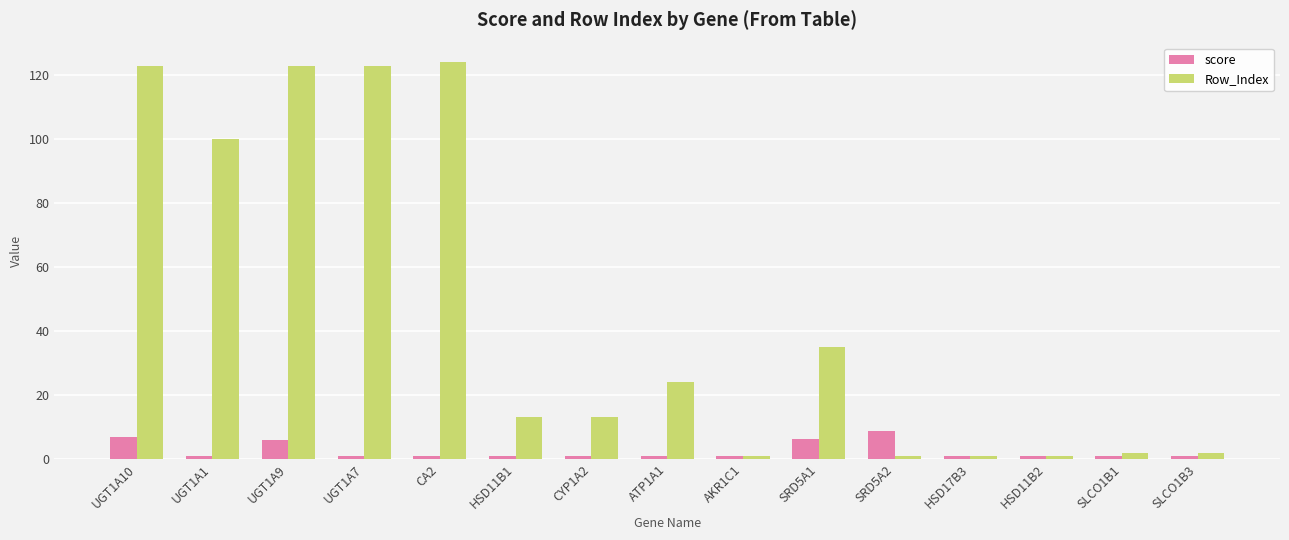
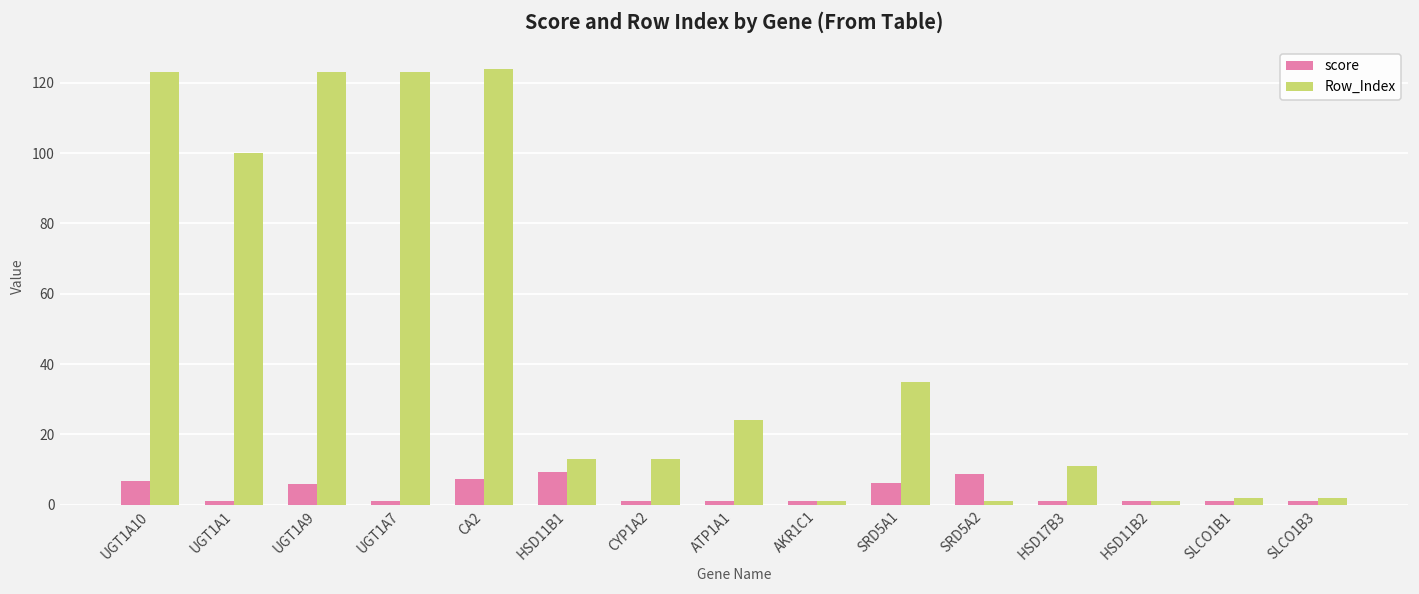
score, CA2: 1 -> 7
score, HSD11B1: 1 -> 9
Row_Index, HSD17B3: 1 -> 11
